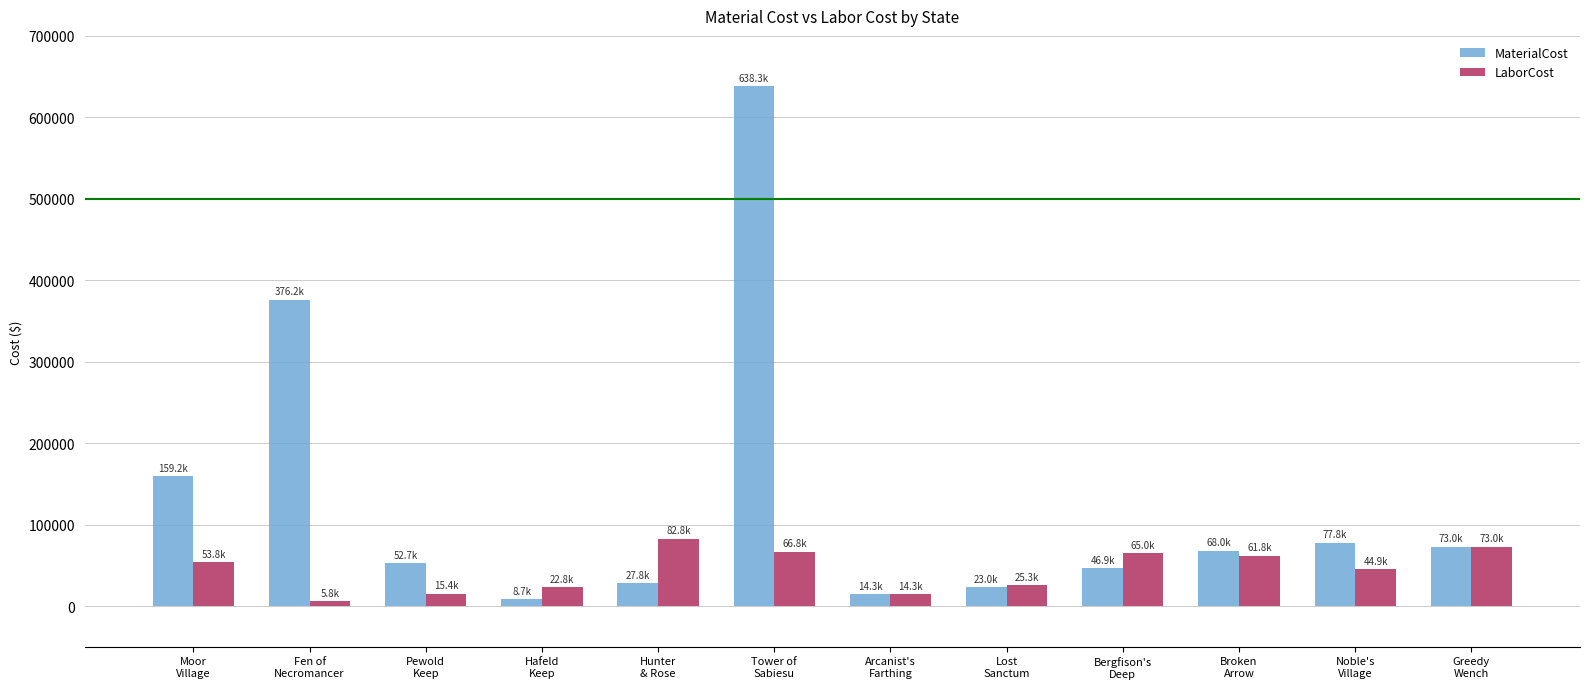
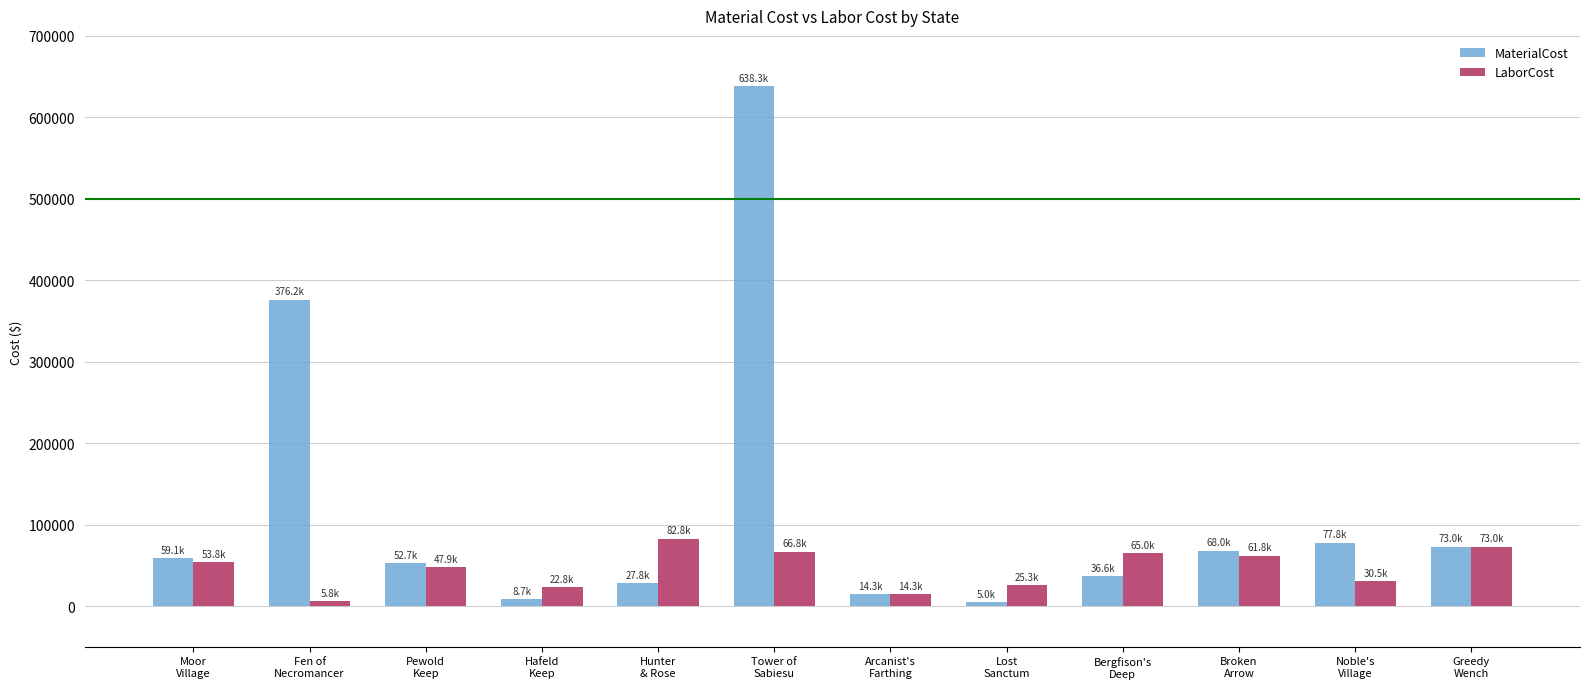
MaterialCost, Moor Village: 159.2k -> 59.1k
LaborCost, Pewold Keep: 15.4k -> 47.9k
MaterialCost, Lost Sanctum: 23.0k -> 5.0k
MaterialCost, Bergfison's Deep: 46.9k -> 36.6k
LaborCost, Noble's Village: 44.9k -> 30.5k
